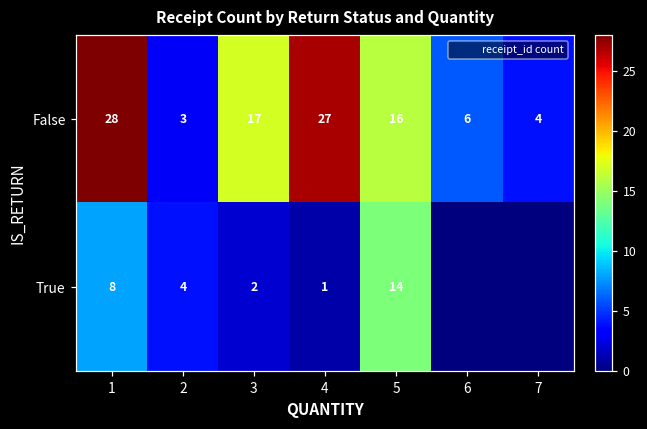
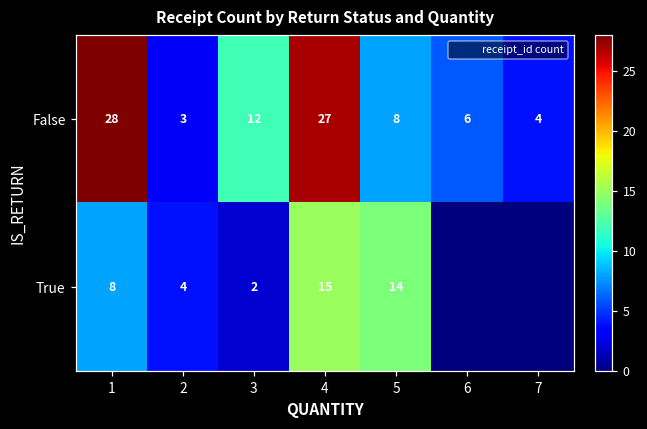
False, 3: 17 -> 12
False, 5: 16 -> 8
True, 4: 1 -> 15
